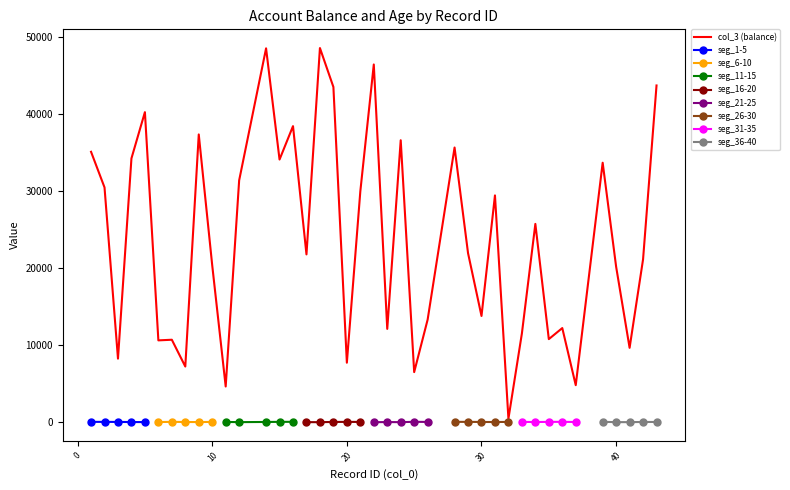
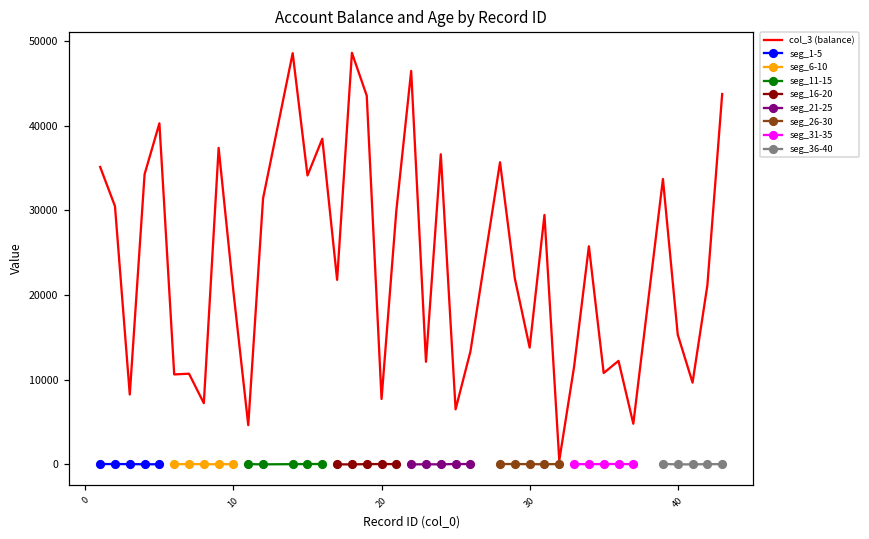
col_3 (balance), 40: 20000 -> 15000
